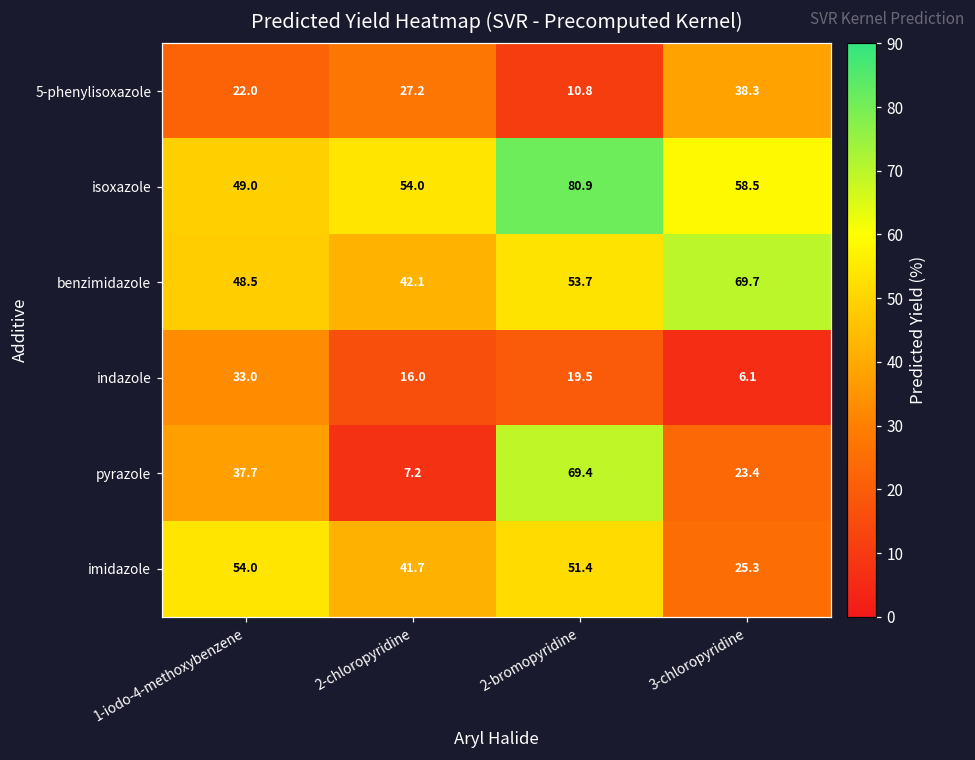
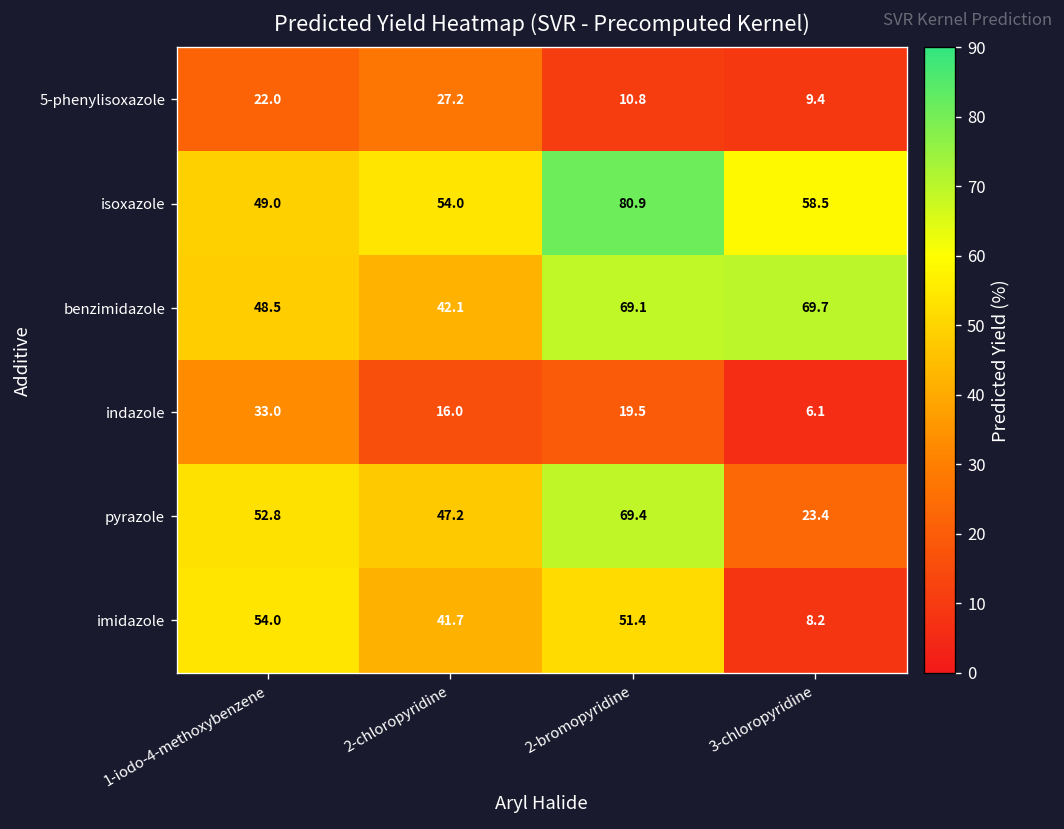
5-phenylisoxazole, 3-chloropyridine: 38.3 -> 9.4
benzimidazole, 2-bromopyridine: 53.7 -> 69.1
pyrazole, 1-iodo-4-methoxybenzene: 37.7 -> 52.8
pyrazole, 2-chloropyridine: 7.2 -> 47.2
imidazole, 3-chloropyridine: 25.3 -> 8.2
